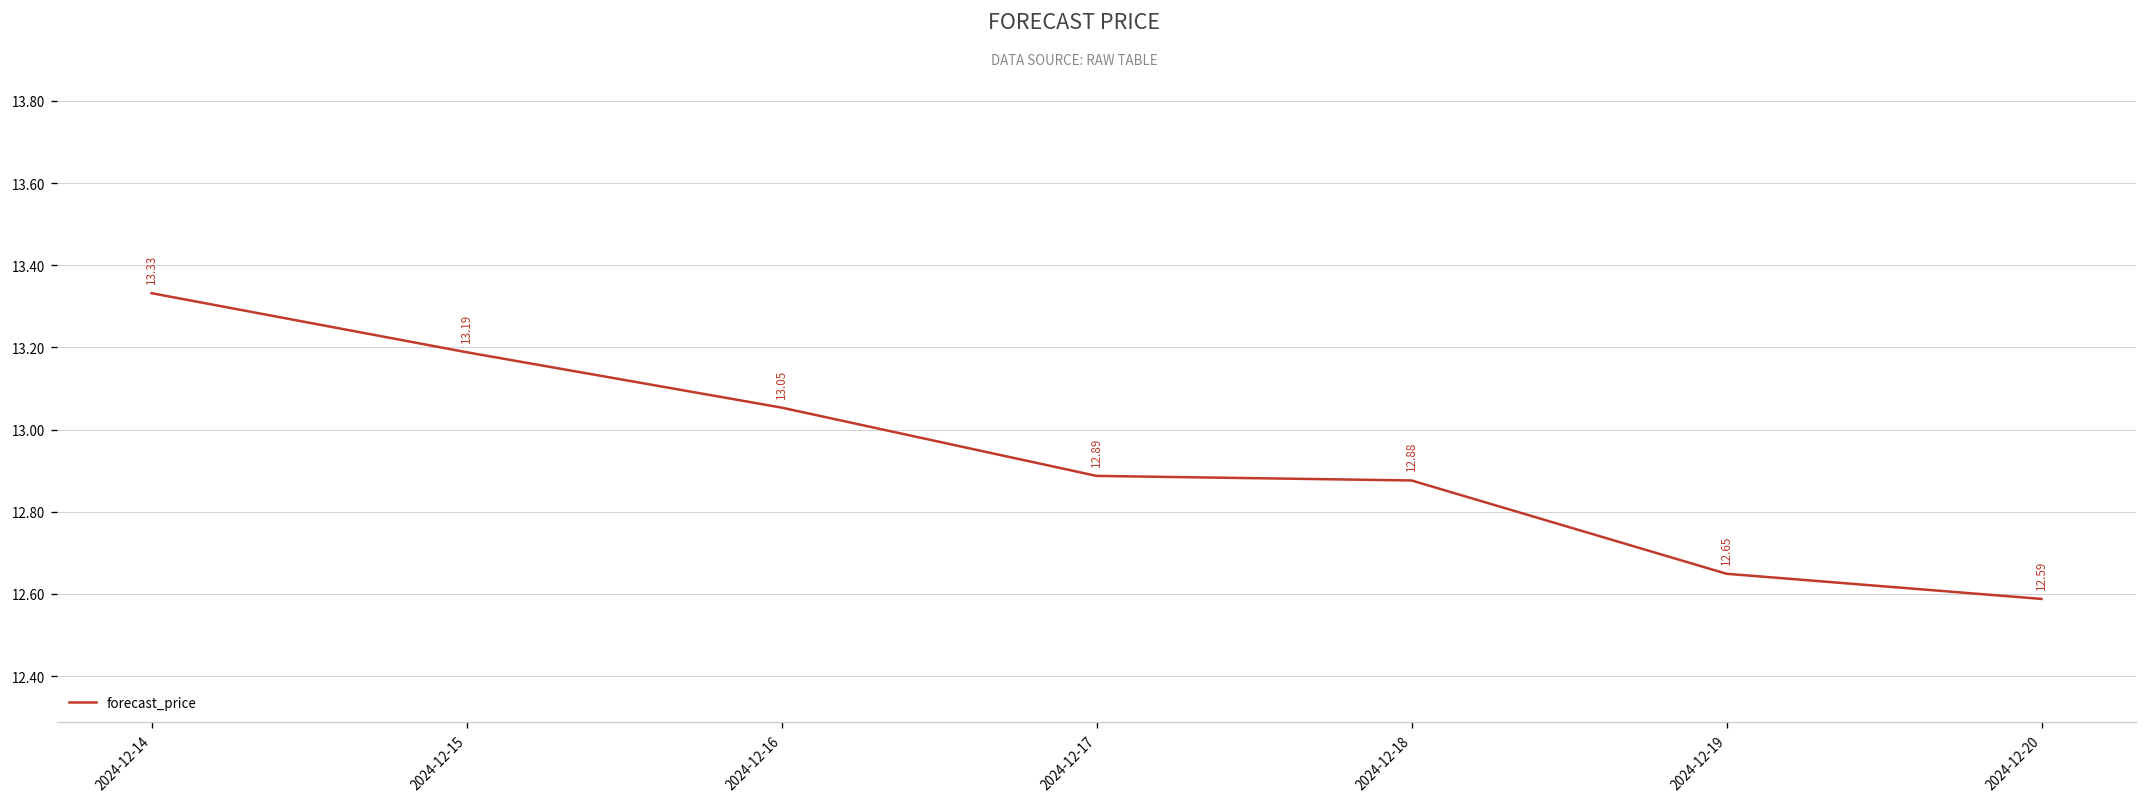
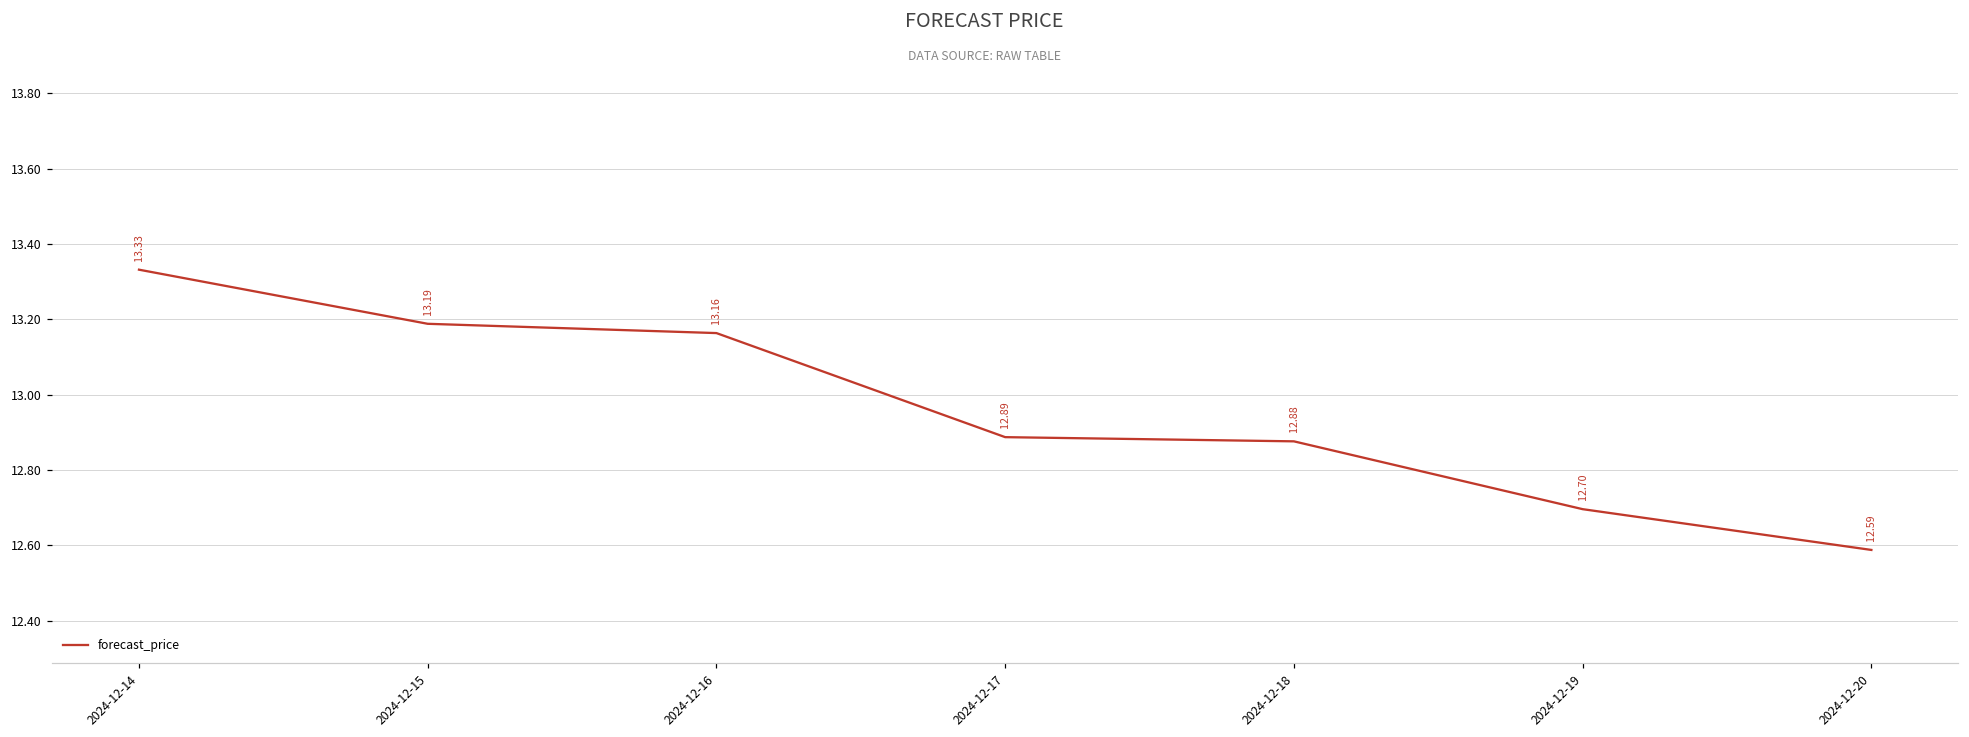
2024-12-16: 13.05 -> 13.16
2024-12-19: 12.65 -> 12.70
